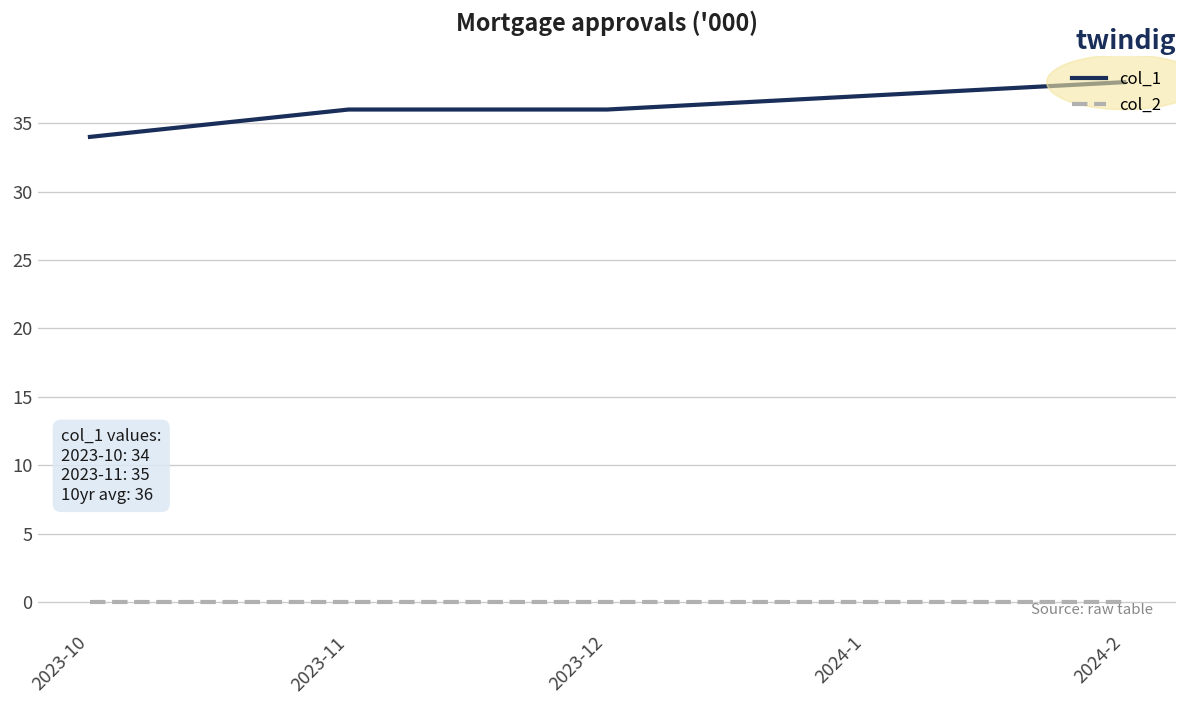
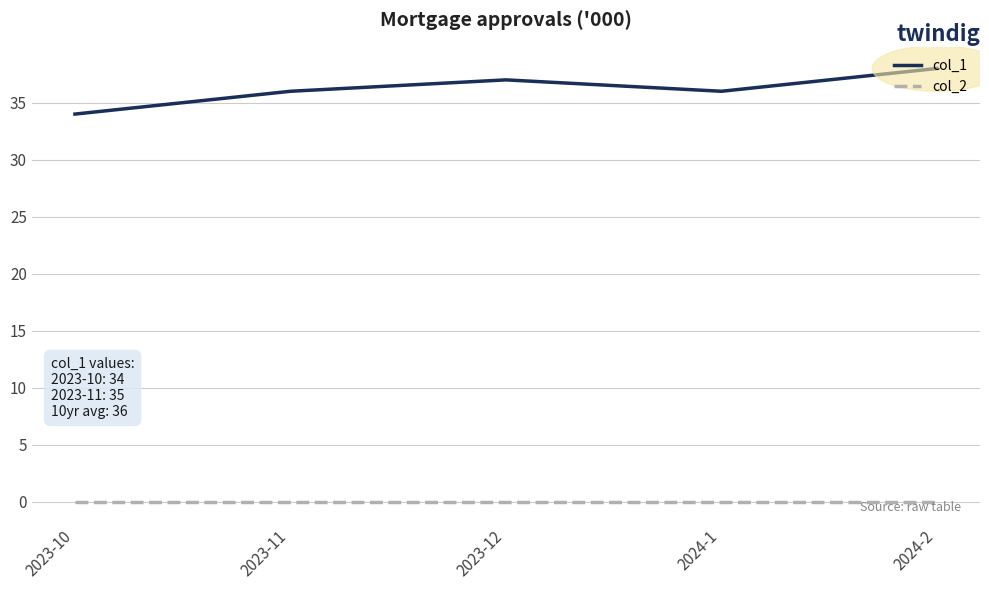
col_1, 2023-12: 36 -> 37
col_1, 2024-1: 37 -> 36
